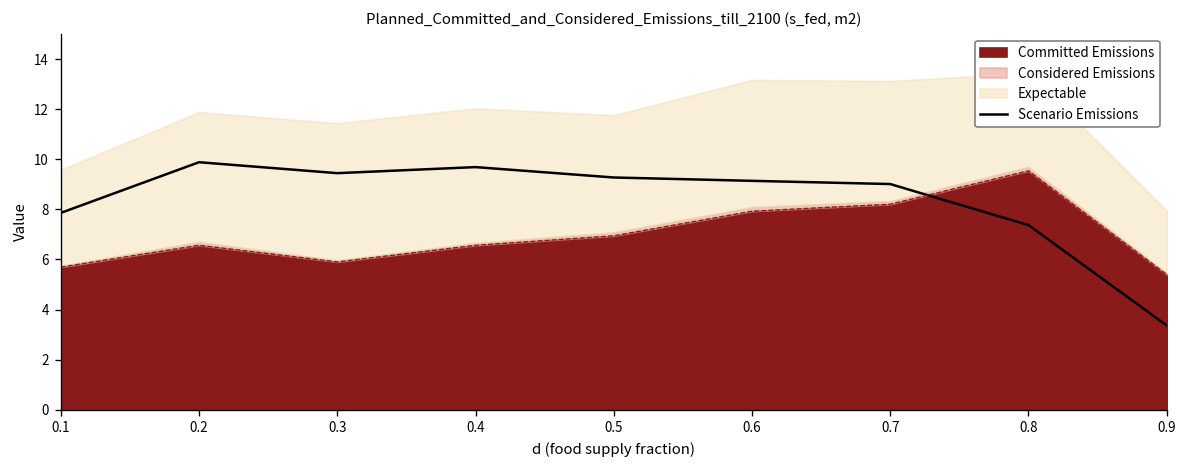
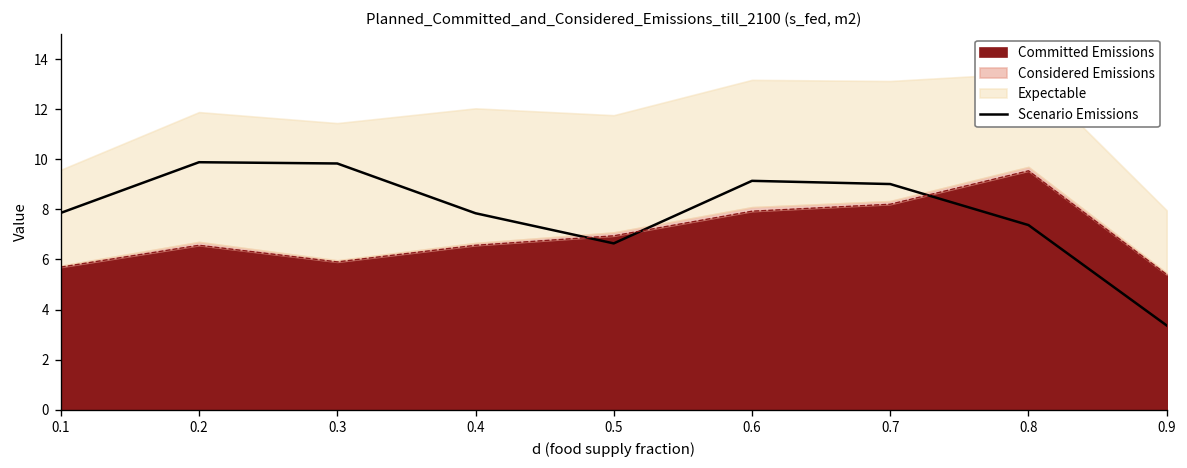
Scenario Emissions, 0.3: 9.4 -> 9.8
Scenario Emissions, 0.4: 9.7 -> 7.8
Scenario Emissions, 0.5: 9.3 -> 6.6
